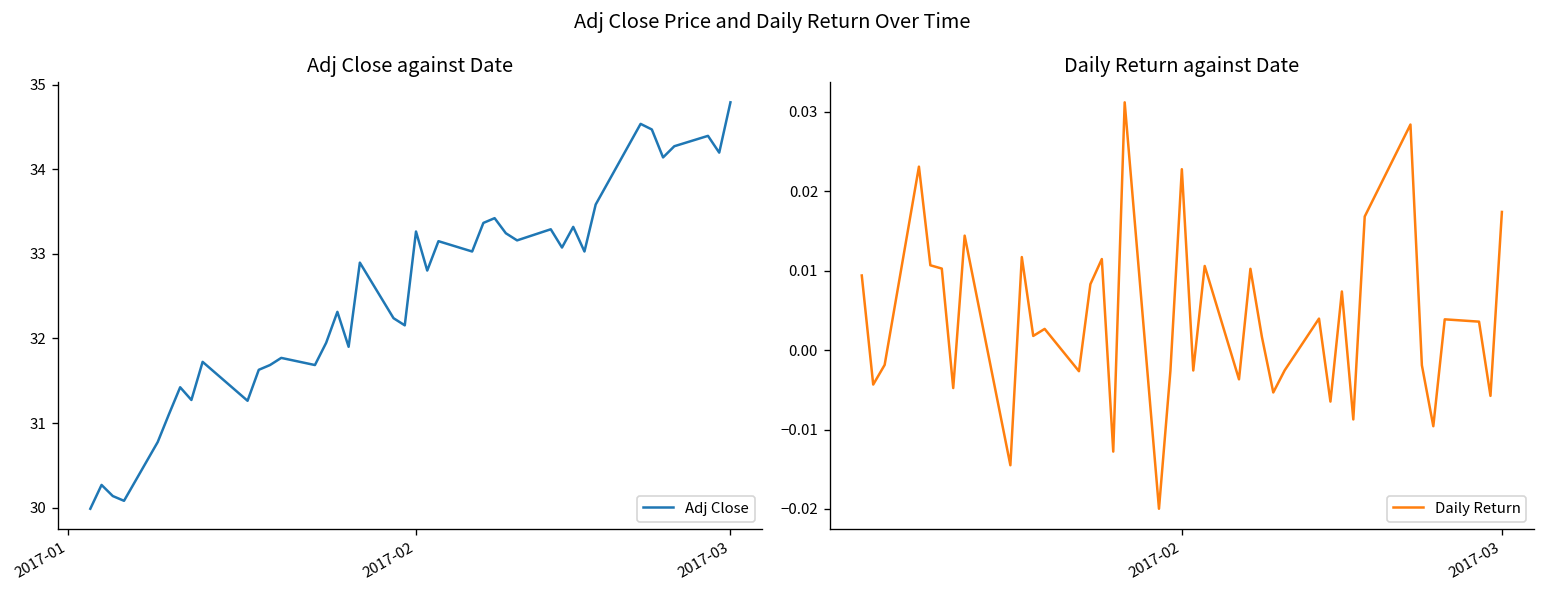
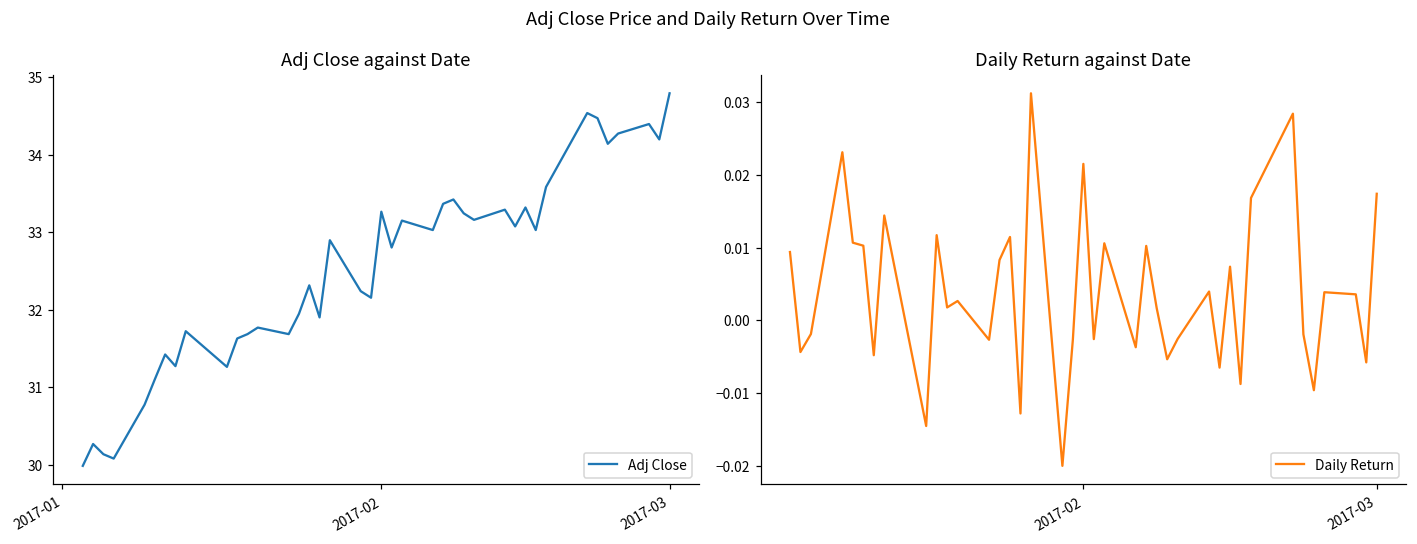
Daily Return against Date, 2017-02: 0.023 -> 0.022
